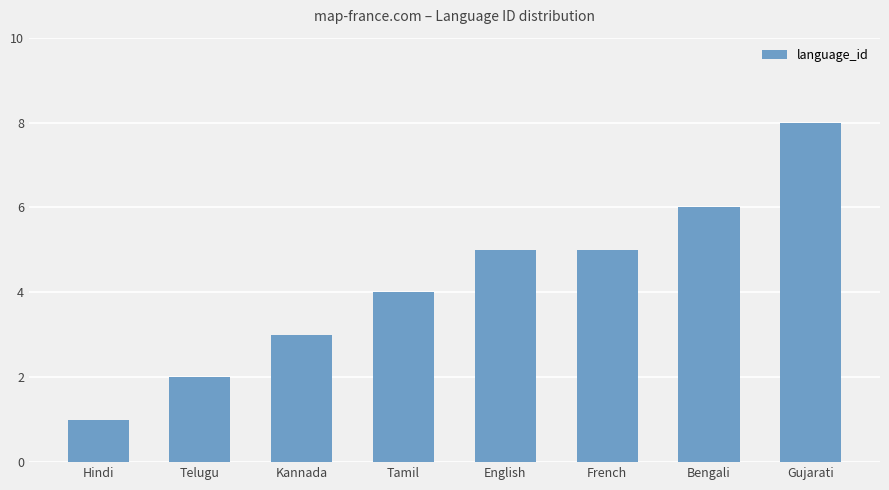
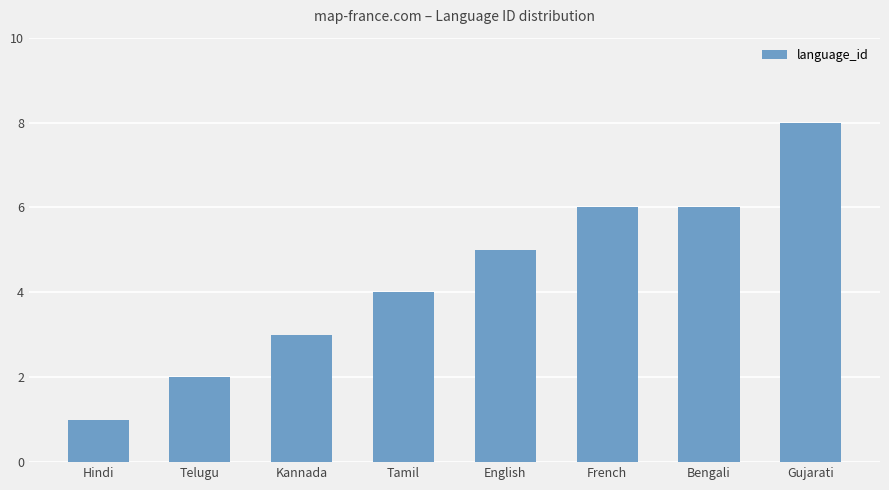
French: 5 -> 6
